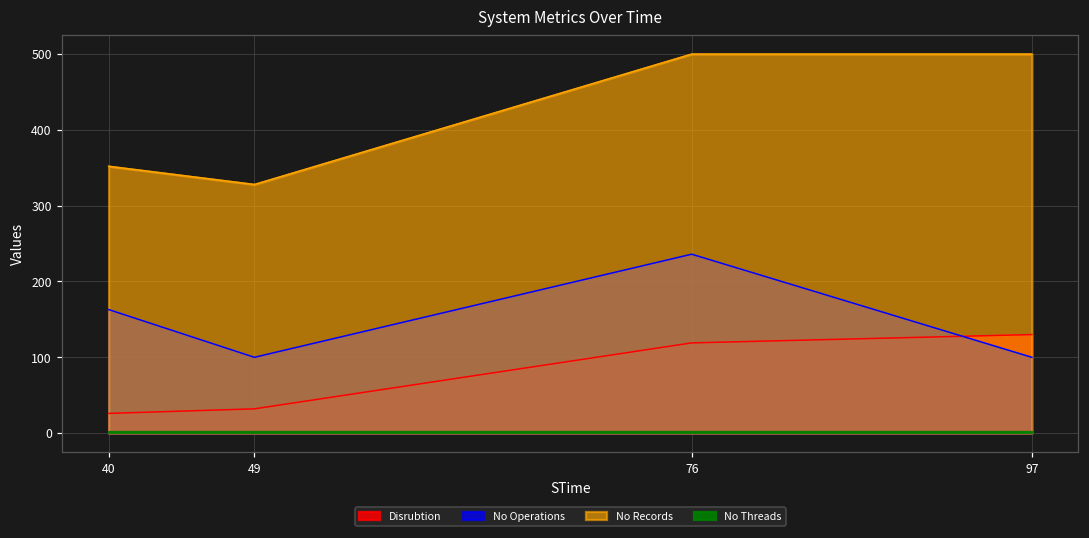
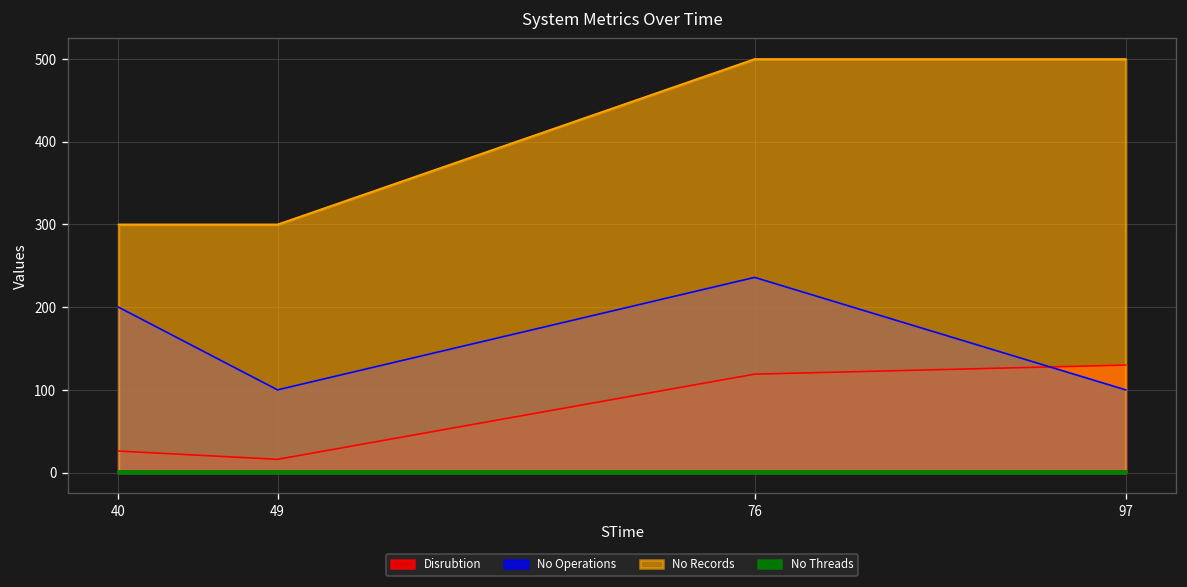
No Operations, 40: 160 -> 200
No Records, 40: 350 -> 300
Disrubtion, 49: 30 -> 20
No Records, 49: 330 -> 300
